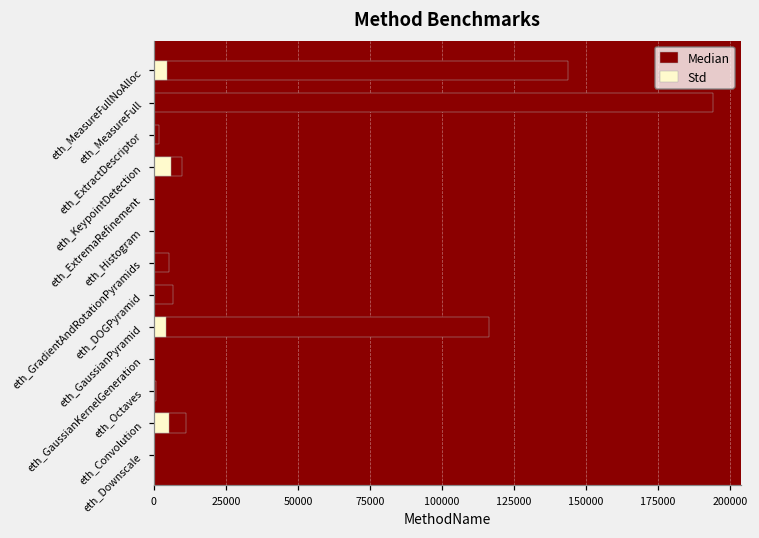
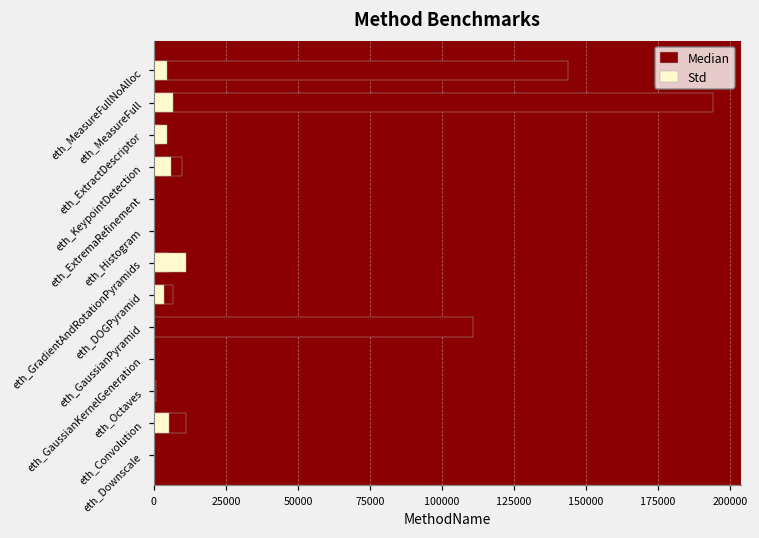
Std, eth_MeasureFull: 0 -> 7000
Std, eth_ExtractDescriptor: 0 -> 4000
Std, eth_GradientAndRotationPyramids: 0 -> 11000
Std, eth_DOGPyramid: 0 -> 3000
Median, eth_GaussianPyramid: 116000 -> 111000
Std, eth_GaussianPyramid: 4000 -> 0
